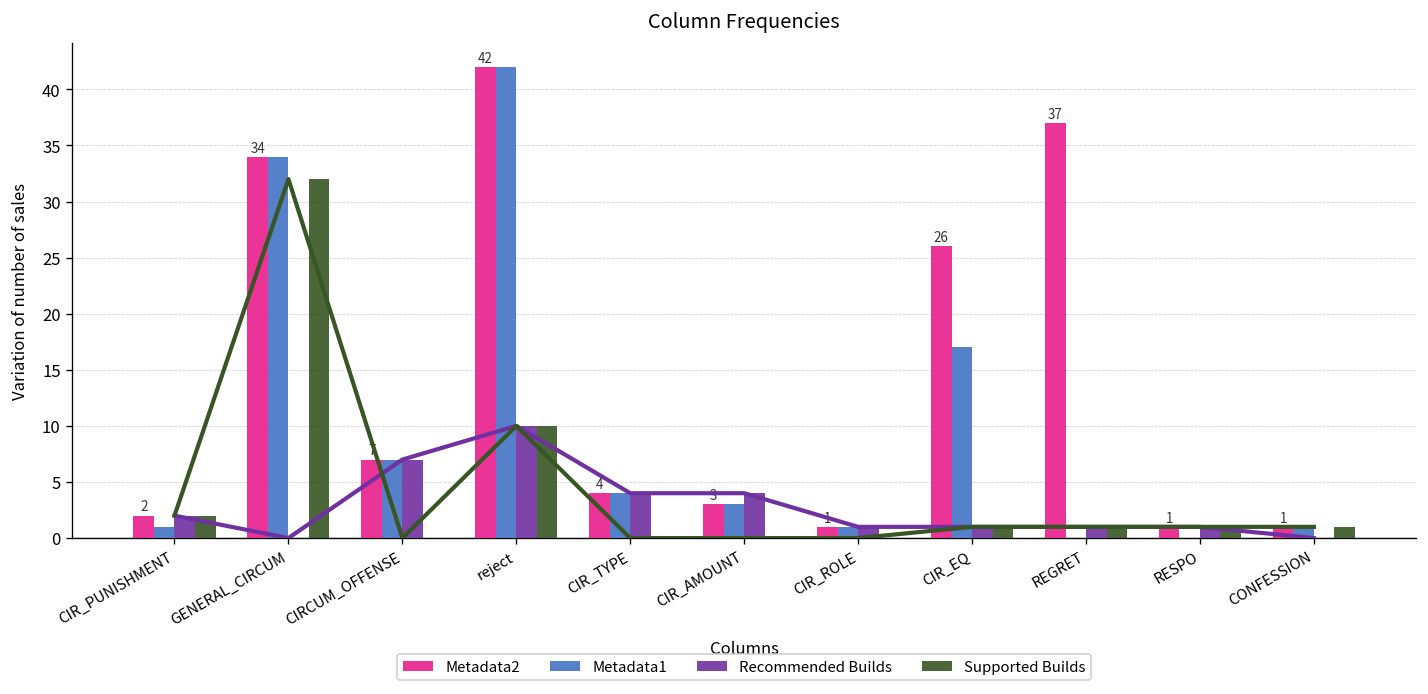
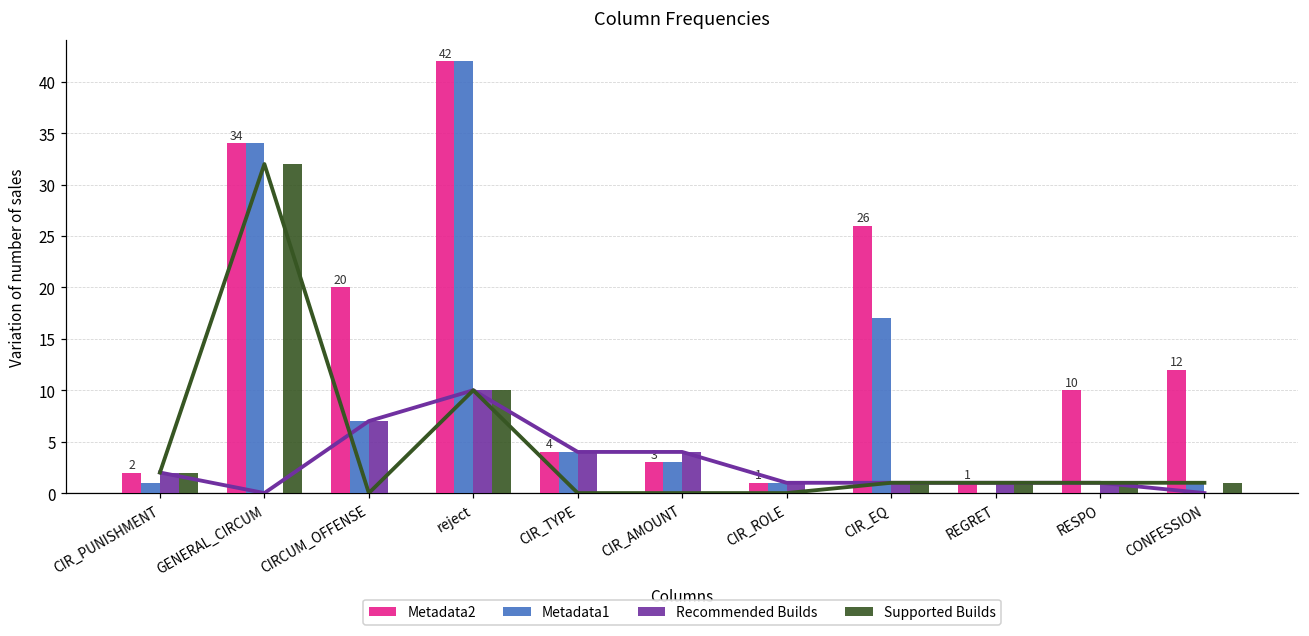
Metadata2, CIRCUM_OFFENSE: 7 -> 20
Metadata2, REGRET: 37 -> 1
Metadata2, RESPO: 1 -> 10
Metadata2, CONFESSION: 1 -> 12
